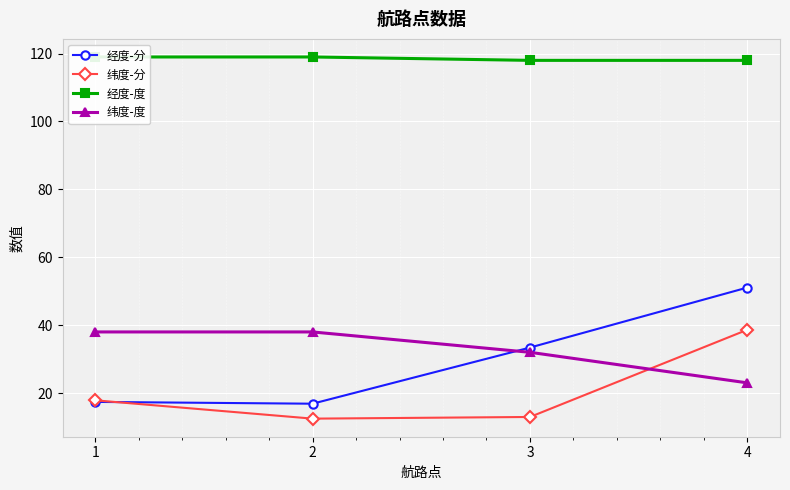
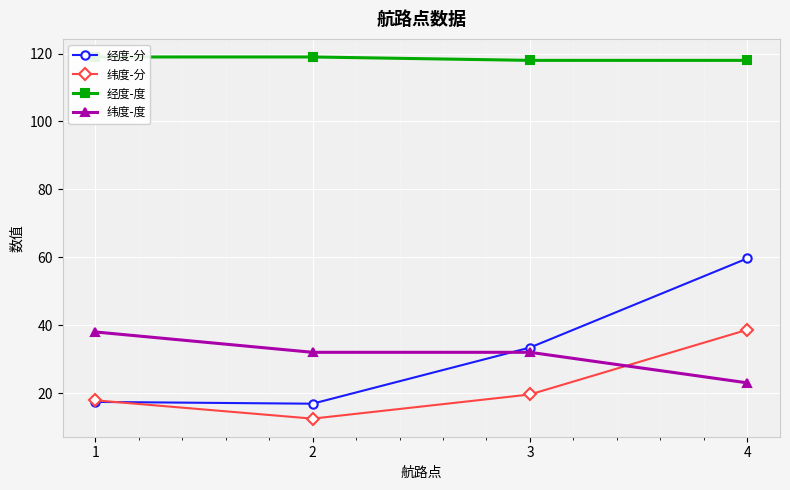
纬度-度, 2: 38 -> 32
纬度-分, 3: 13 -> 20
经度-分, 4: 51 -> 60
